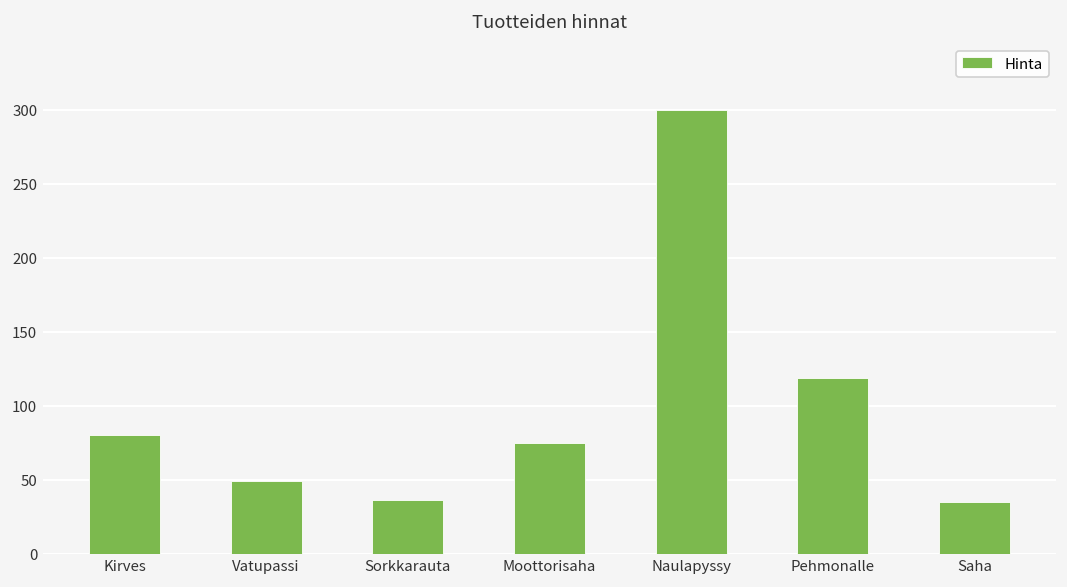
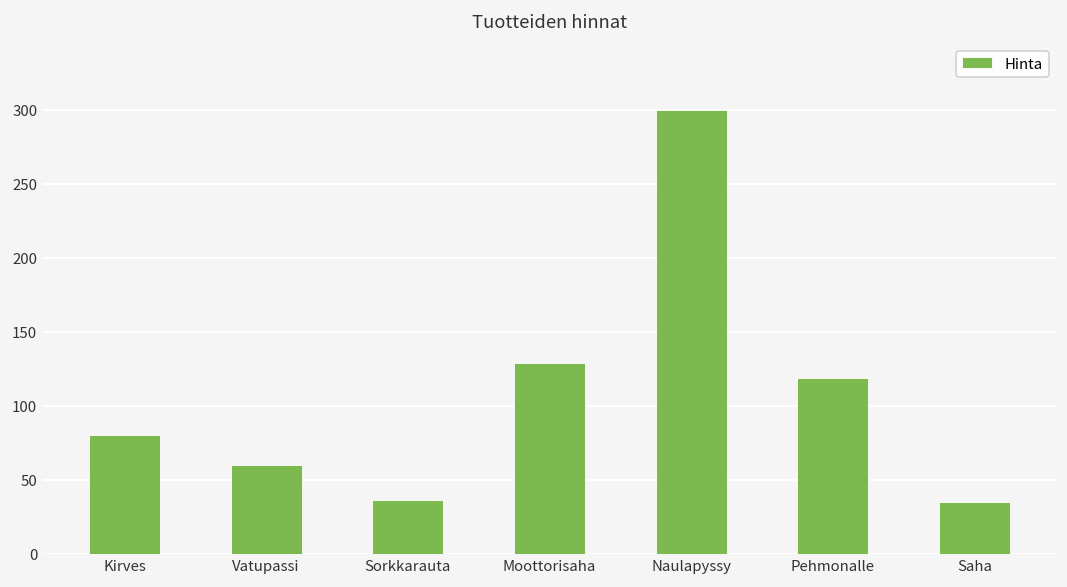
Vatupassi: 49 -> 60
Moottorisaha: 75 -> 129
